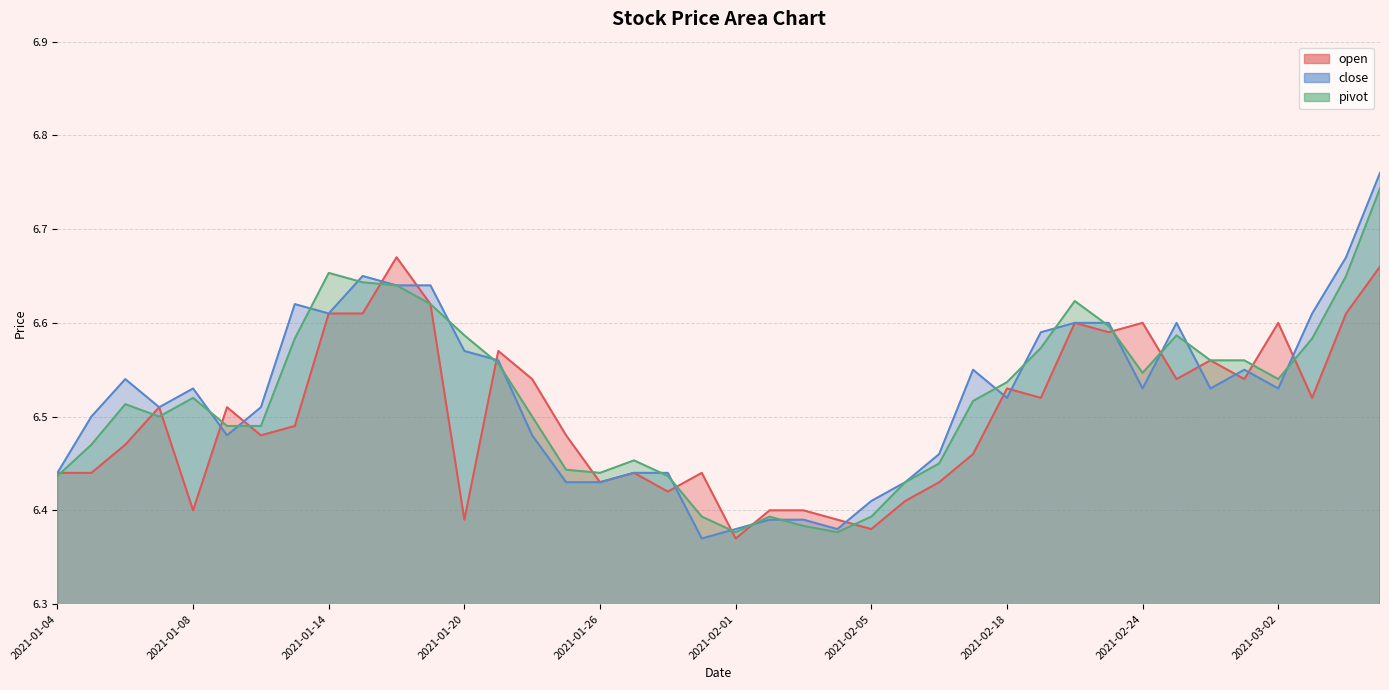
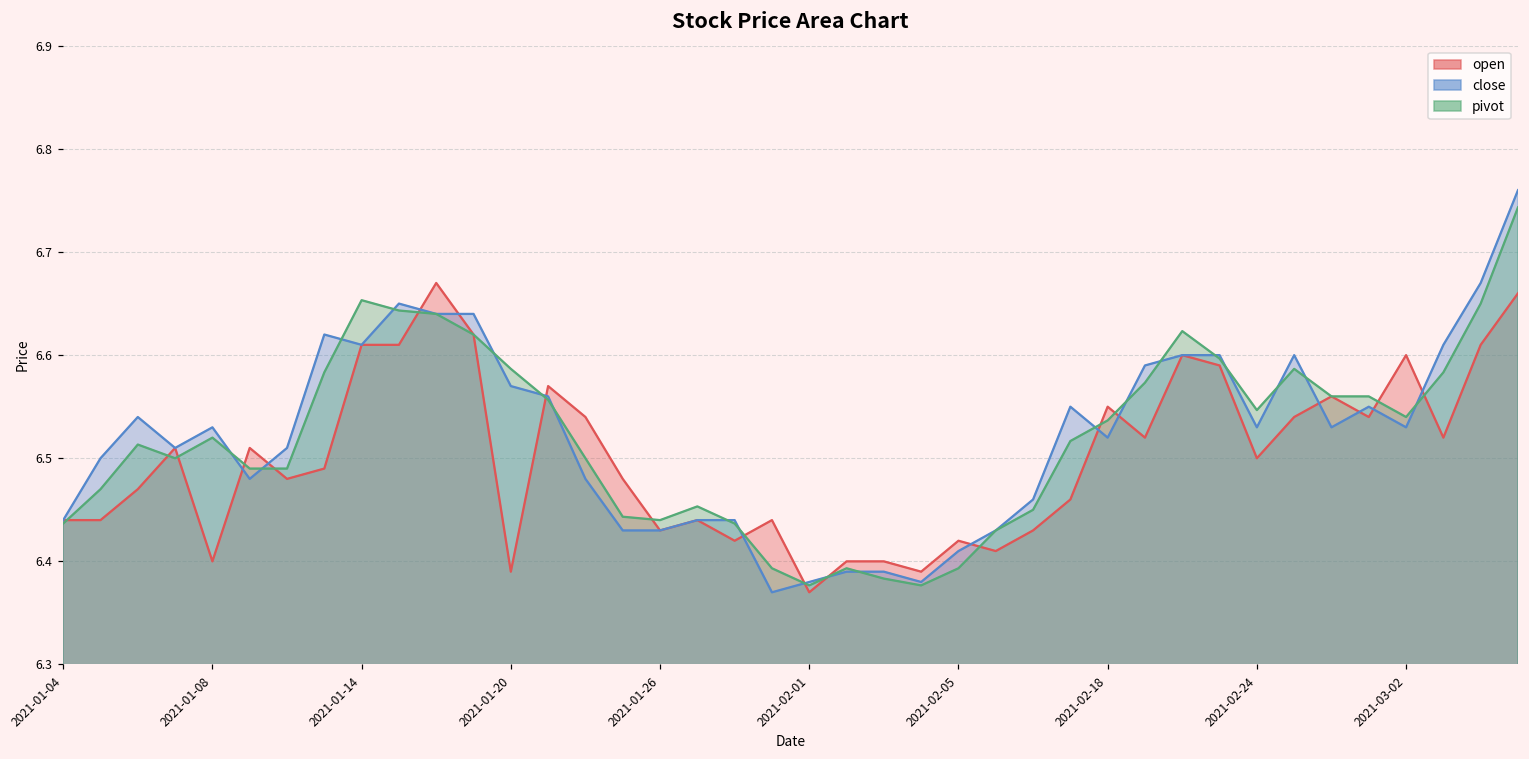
open, 2021-02-05: 6.38 -> 6.42
open, 2021-02-18: 6.53 -> 6.55
open, 2021-02-24: 6.6 -> 6.5
